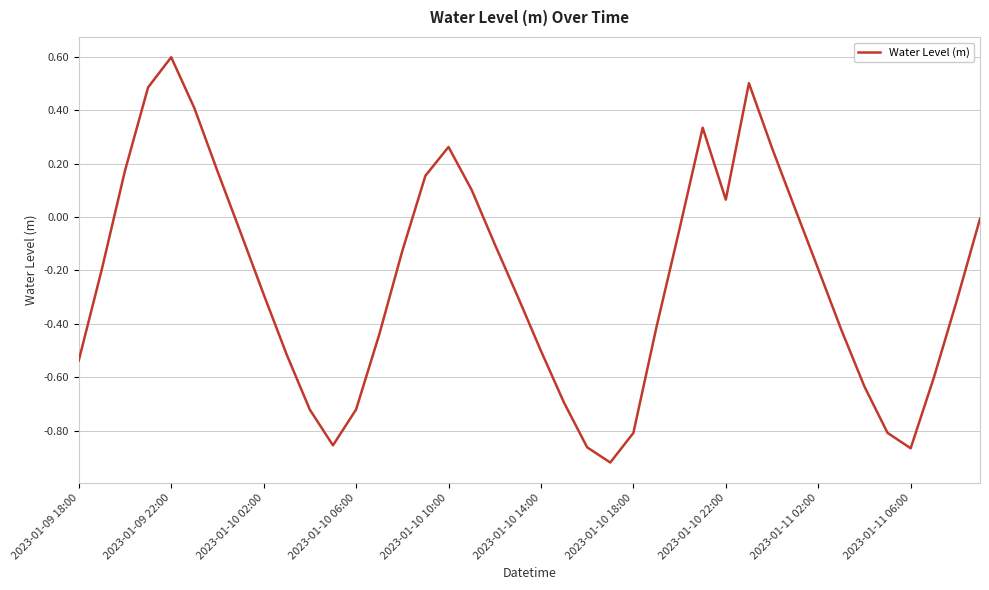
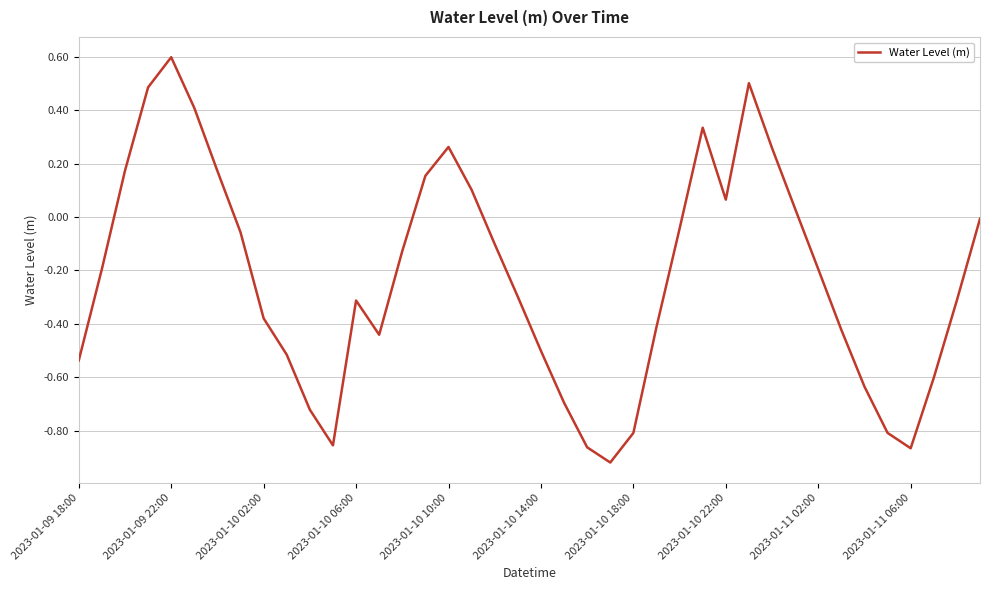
2023-01-10 02:00: -0.29 -> -0.38
2023-01-10 06:00: -0.72 -> -0.31
